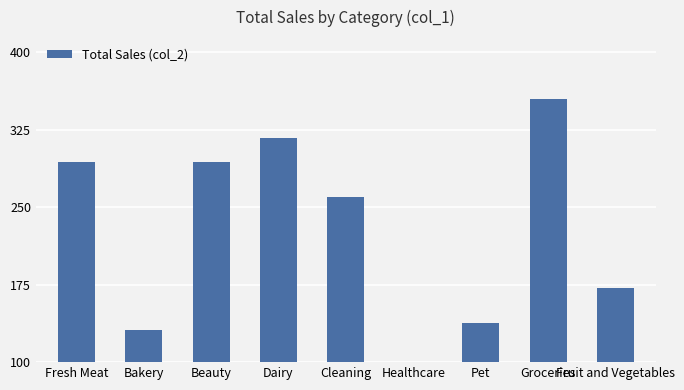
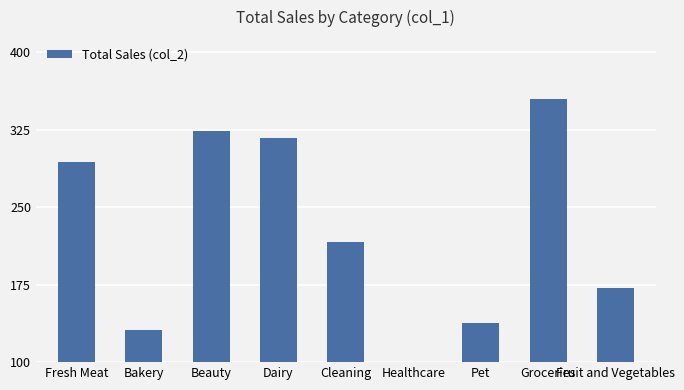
Beauty: 294 -> 324
Cleaning: 260 -> 217
